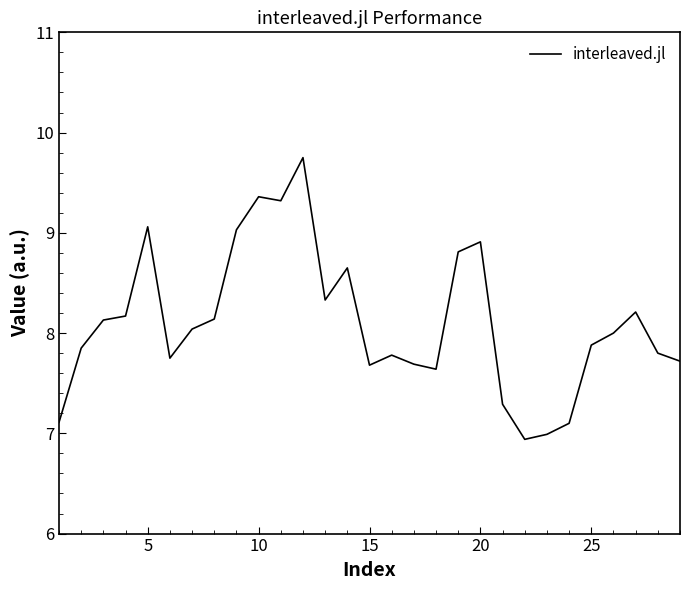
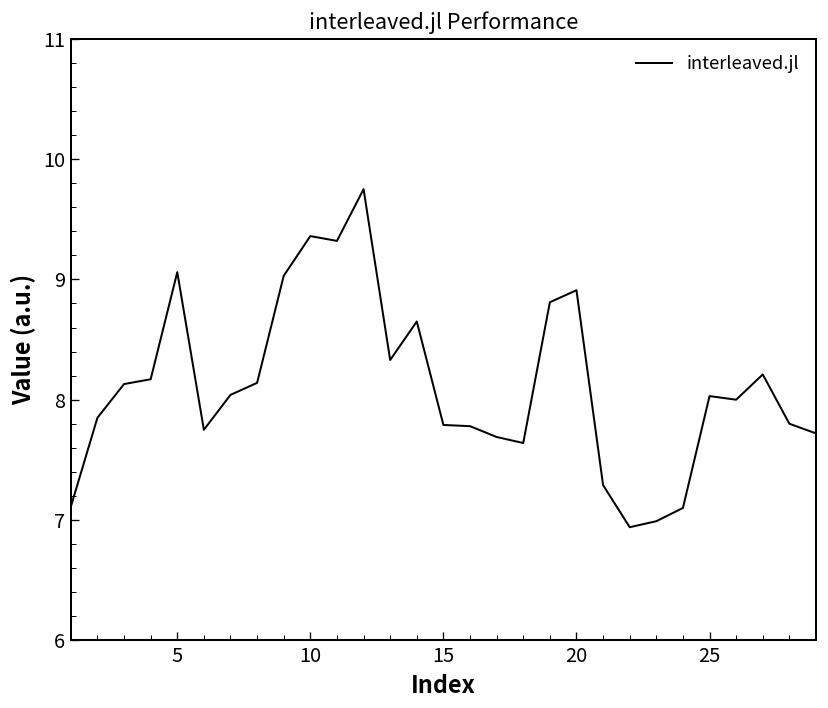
15: 7.68 -> 7.79
25: 7.88 -> 8.03
